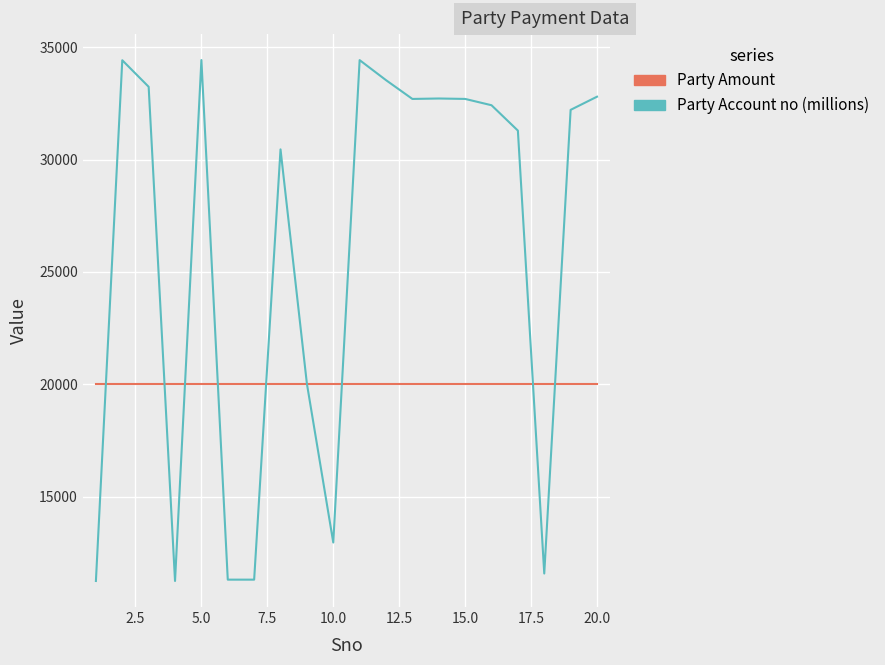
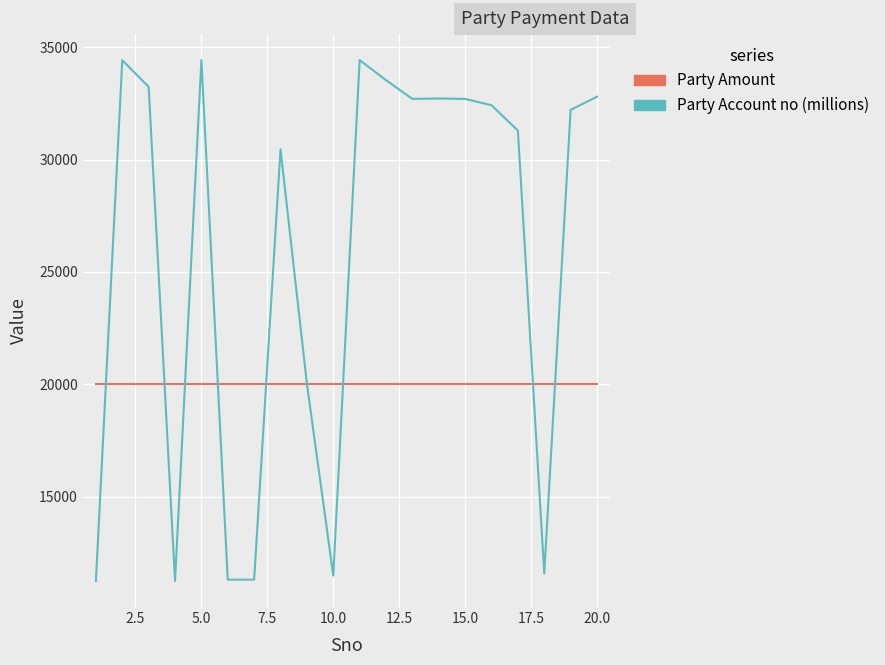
Party Account no (millions), 10.0: 13000 -> 11500
